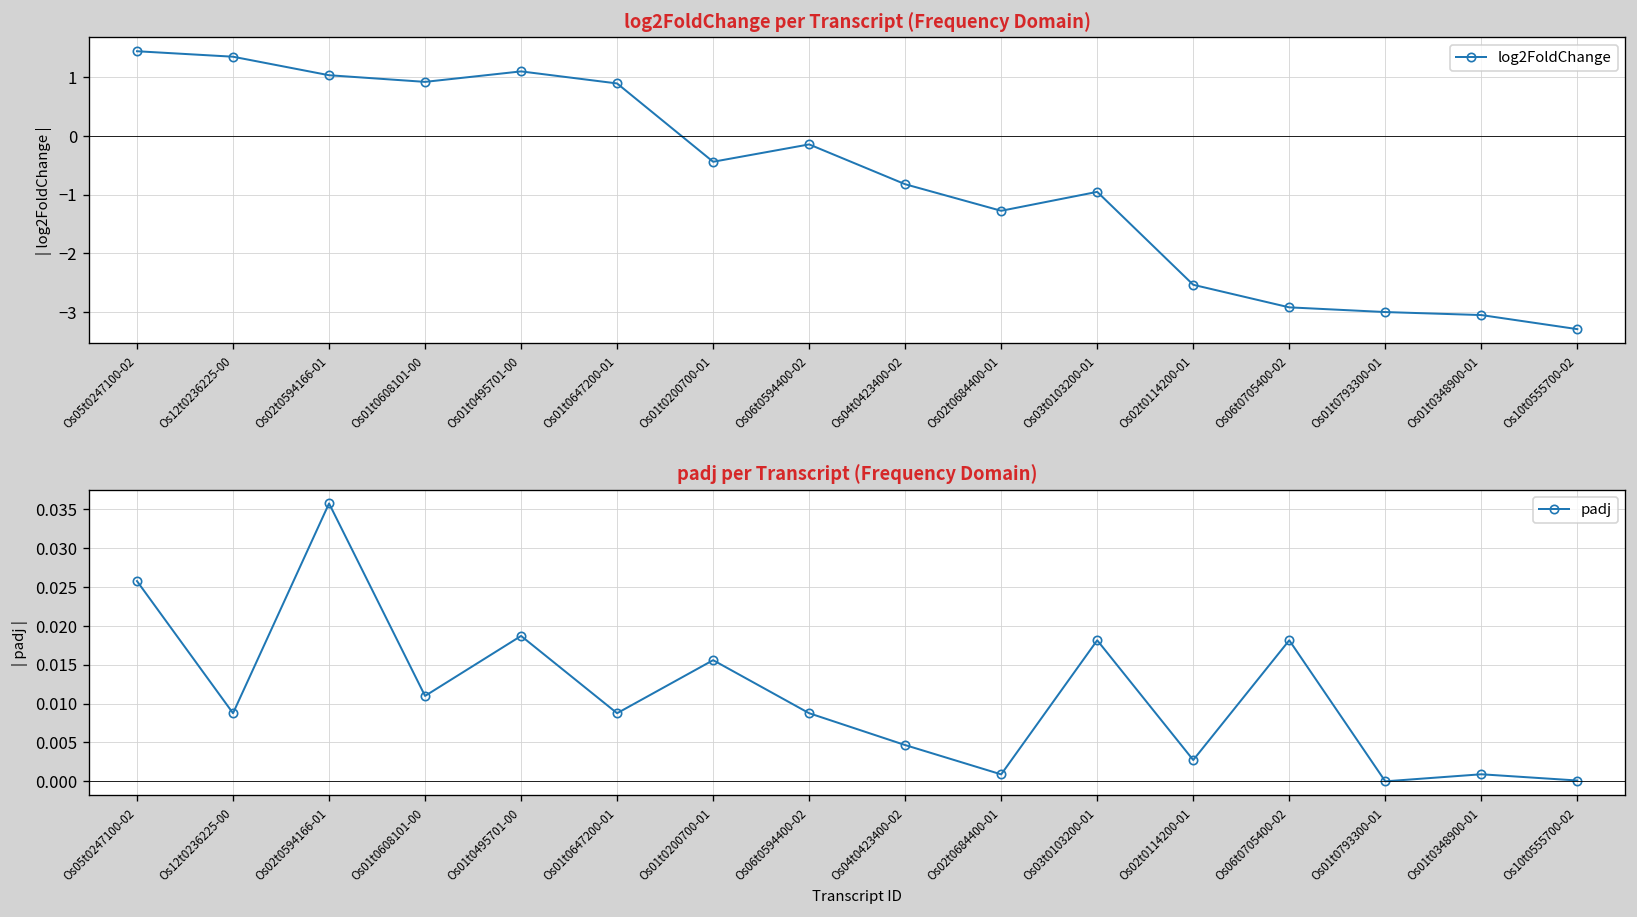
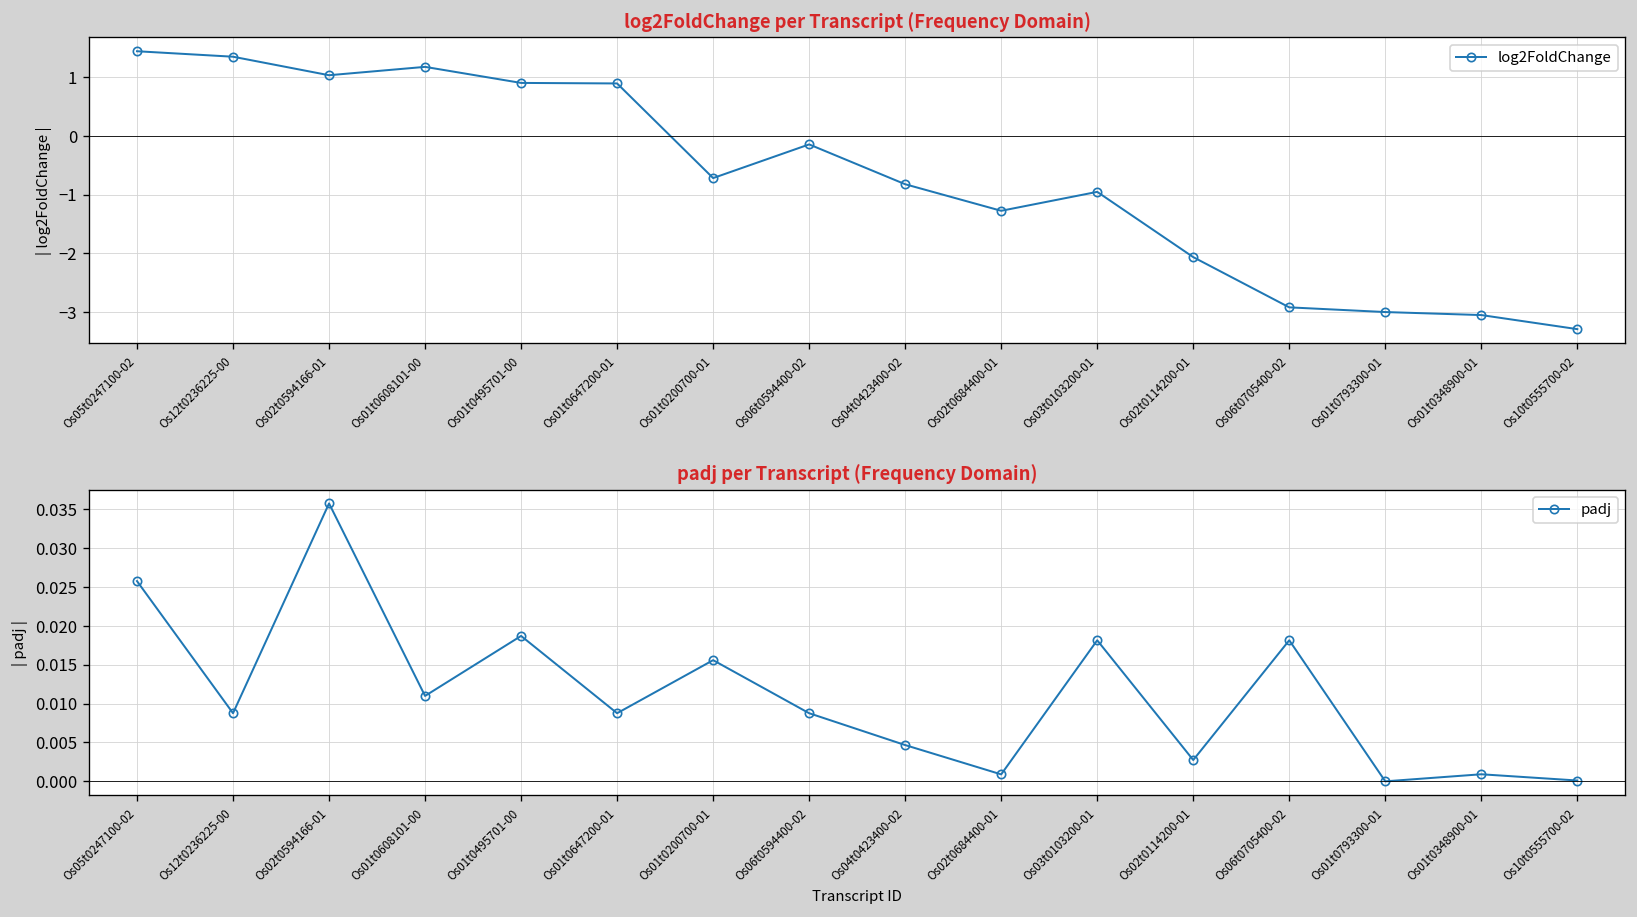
log2FoldChange per Transcript (Frequency Domain), Os01t0608101-00: 0.9 -> 1.2
log2FoldChange per Transcript (Frequency Domain), Os01t0495701-00: 1.1 -> 0.9
log2FoldChange per Transcript (Frequency Domain), Os01t0200700-01: -0.4 -> -0.7
log2FoldChange per Transcript (Frequency Domain), Os02t0114200-01: -2.5 -> -2.1
